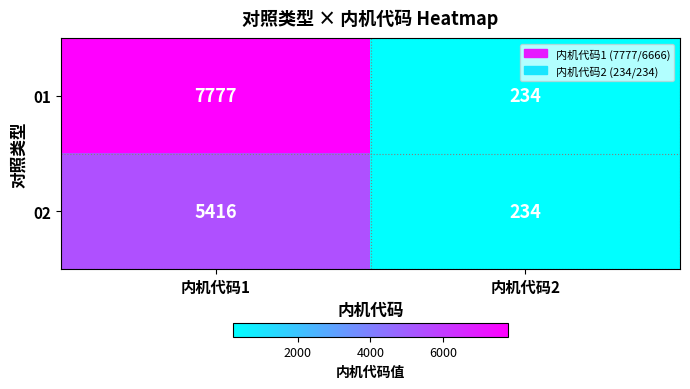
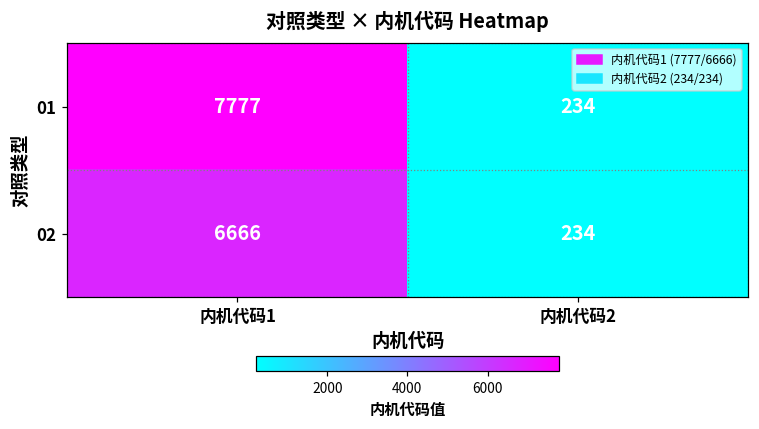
02, 内机代码1: 5416 -> 6666
